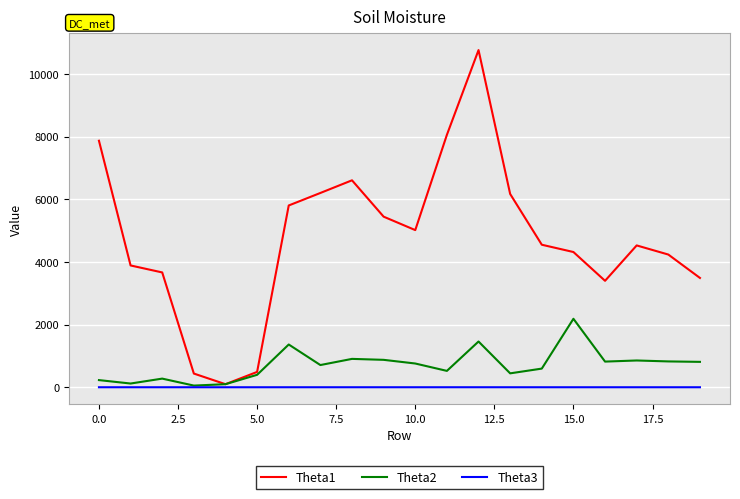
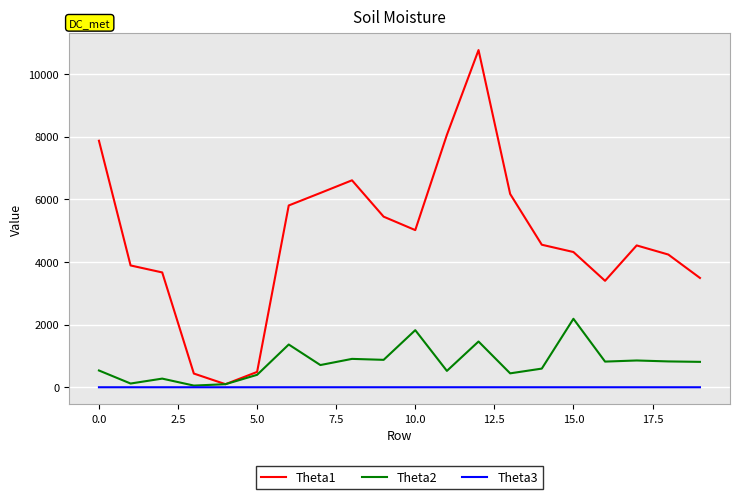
Theta2, 0.0: 200 -> 500
Theta2, 10.0: 800 -> 1800
